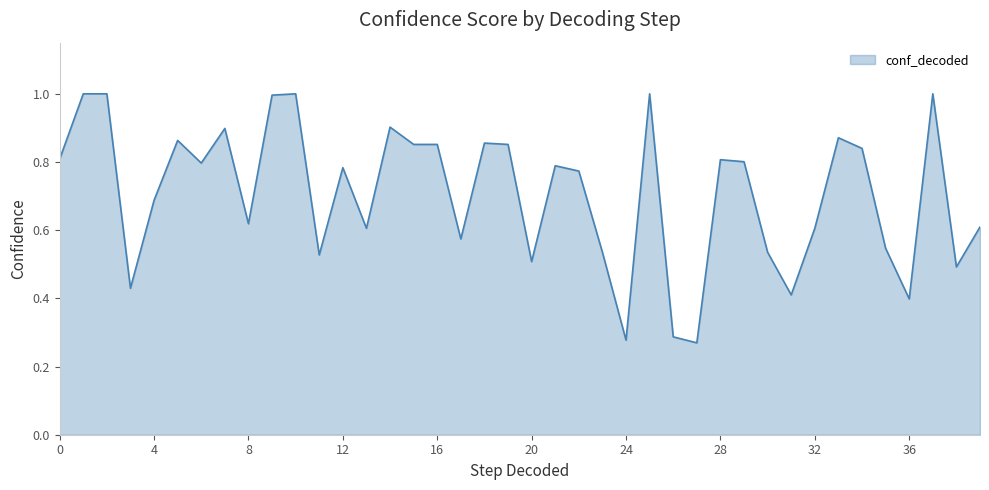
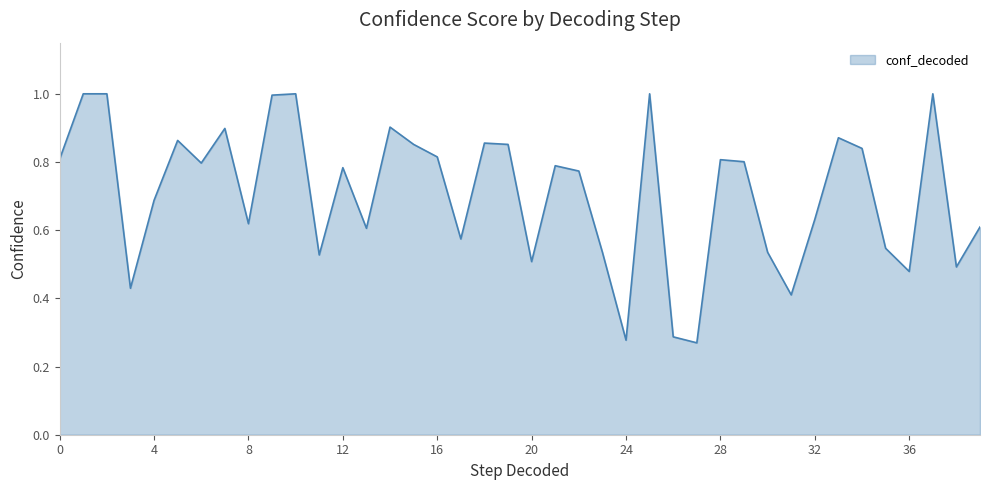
16: 0.85 -> 0.81
32: 0.61 -> 0.63
36: 0.40 -> 0.48
